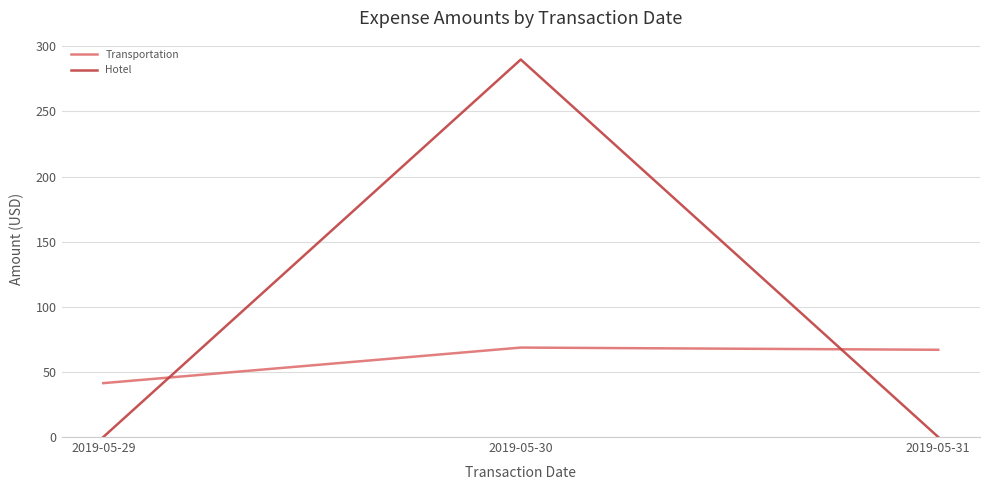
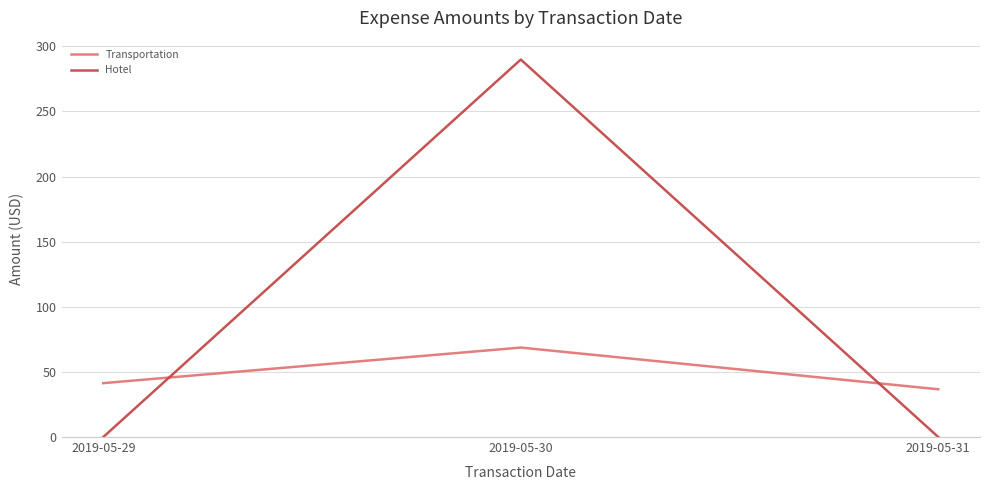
Transportation, 2019-05-31: 67 -> 37
